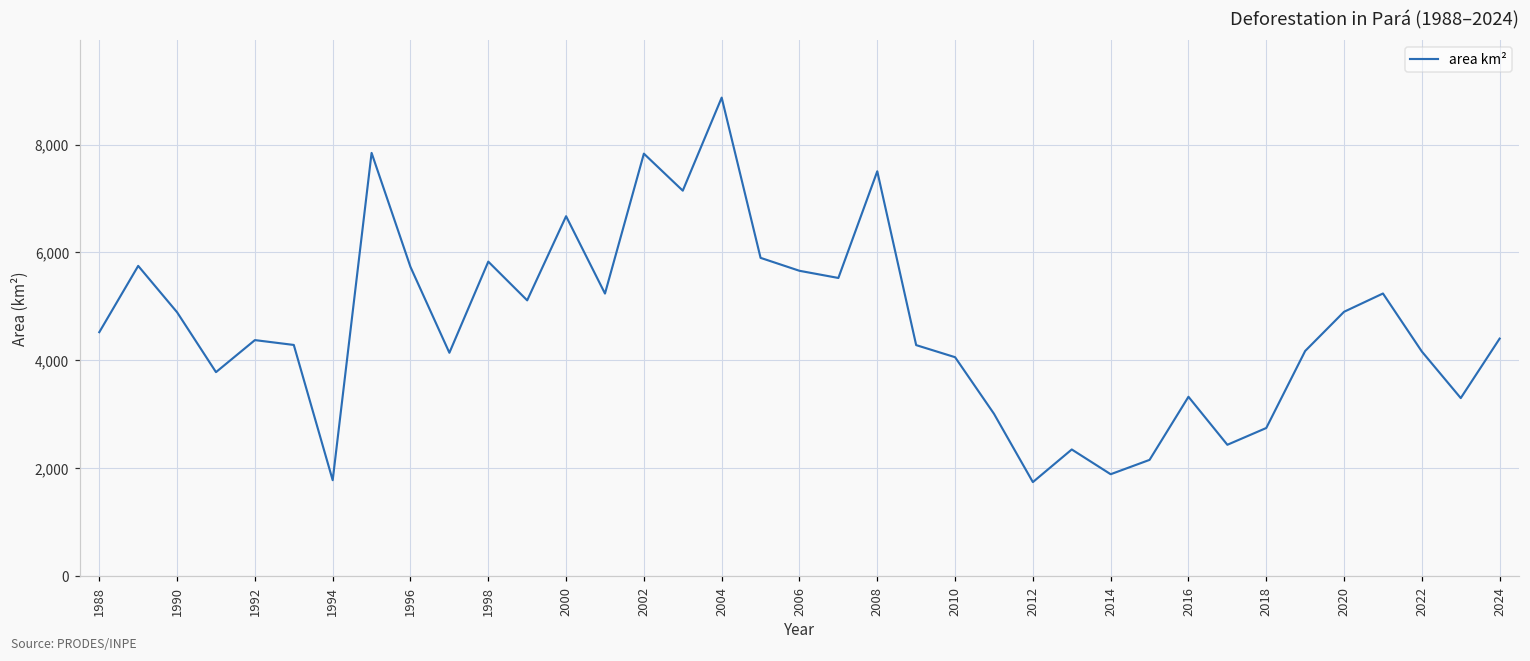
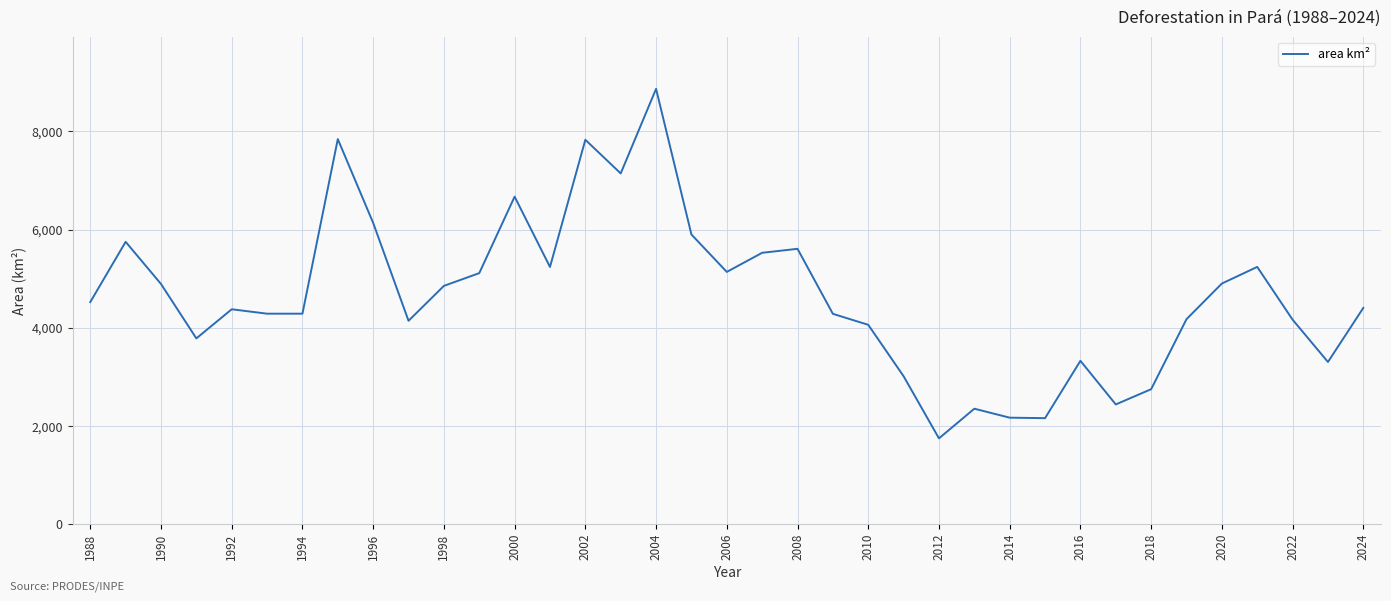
1994: 1,800 -> 4,300
1996: 5,700 -> 6,100
1998: 5,800 -> 4,900
2006: 5,700 -> 5,100
2008: 7,500 -> 5,600
2014: 1,900 -> 2,200
